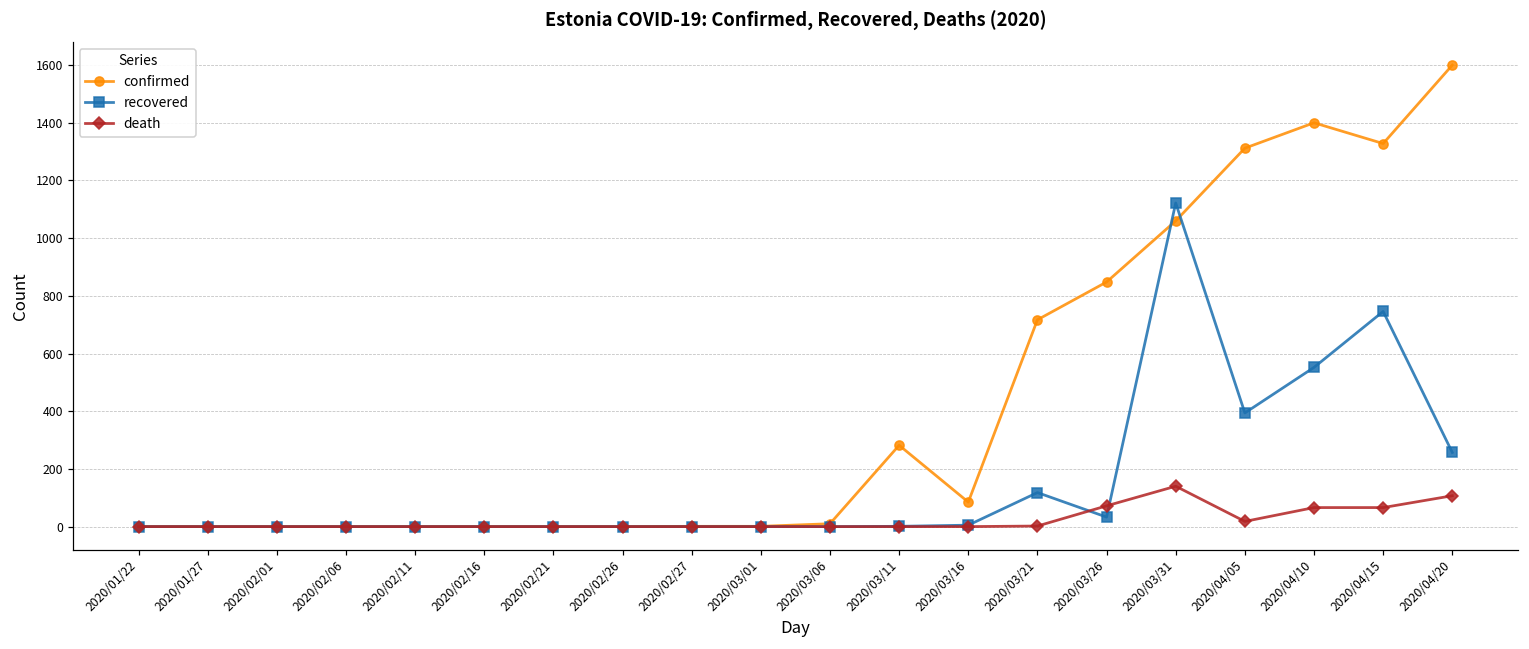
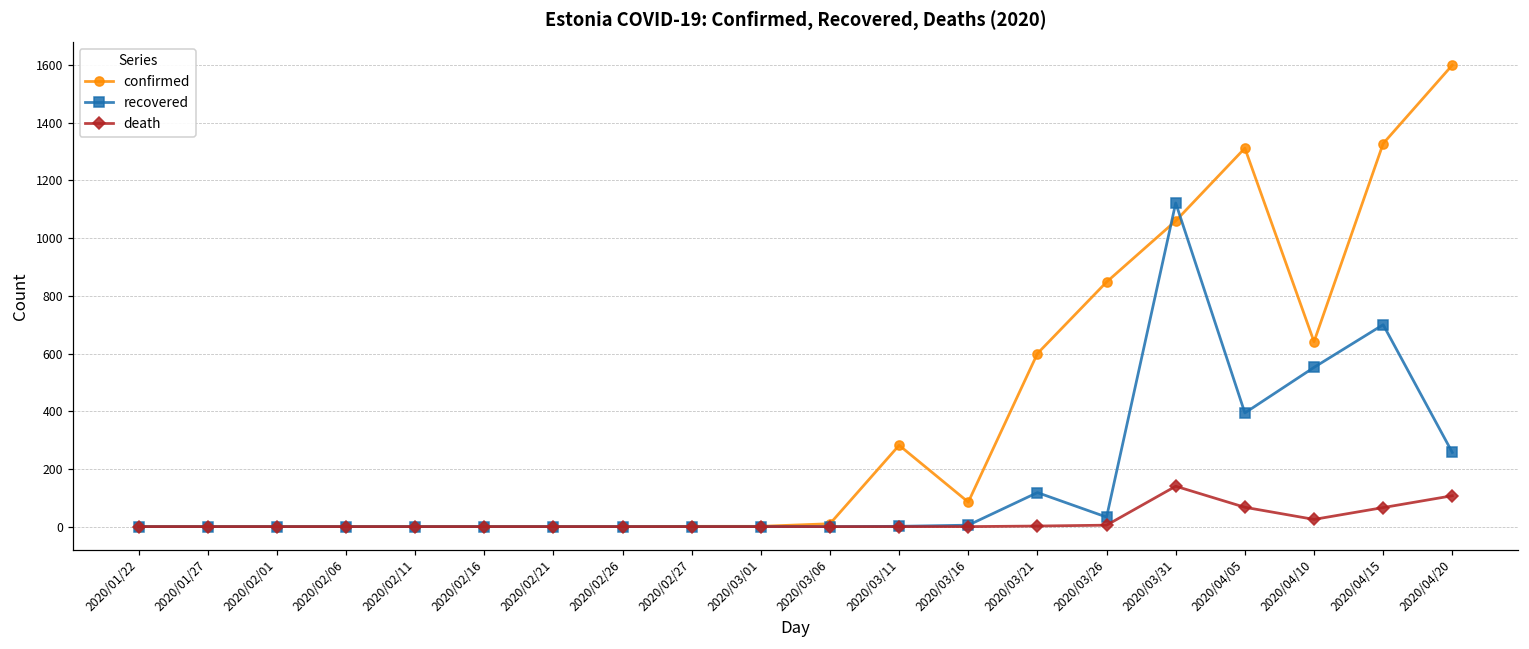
confirmed, 2020/03/21: 720 -> 600
death, 2020/03/26: 70 -> 10
death, 2020/04/05: 20 -> 70
confirmed, 2020/04/10: 1400 -> 640
death, 2020/04/10: 70 -> 30
recovered, 2020/04/15: 750 -> 700
